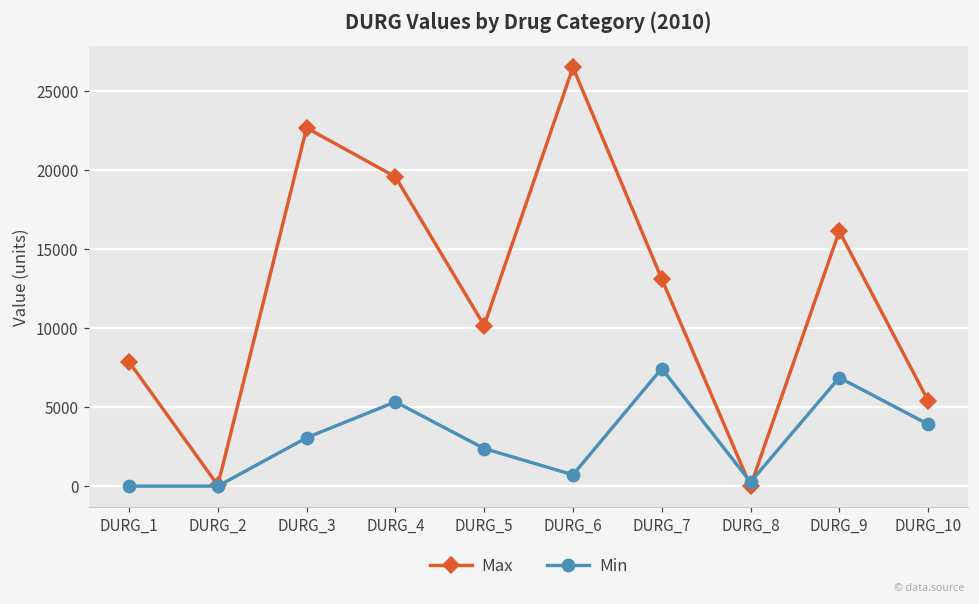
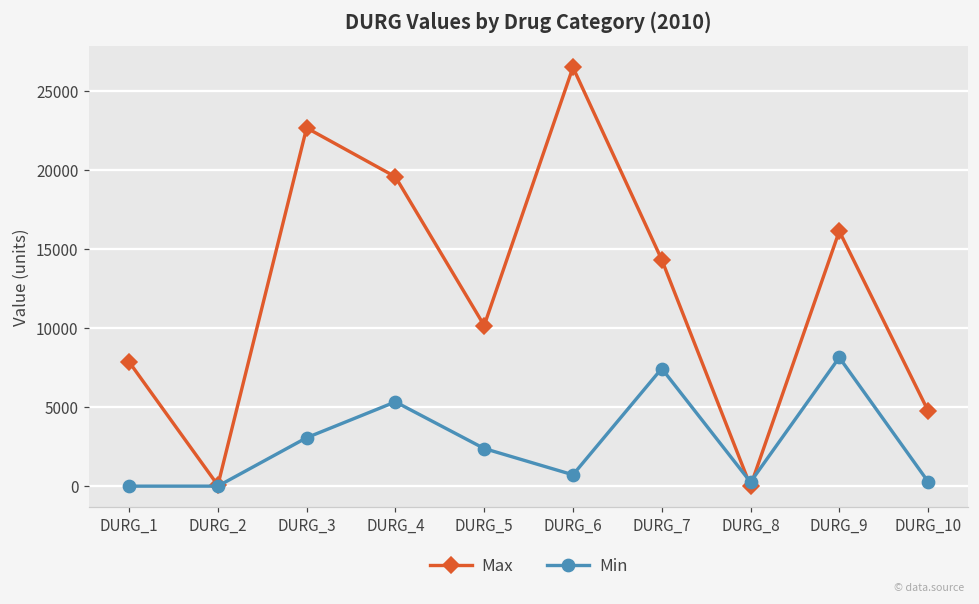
Max, DURG_7: 13100 -> 14300
Min, DURG_9: 6900 -> 8100
Max, DURG_10: 5400 -> 4800
Min, DURG_10: 3900 -> 300
